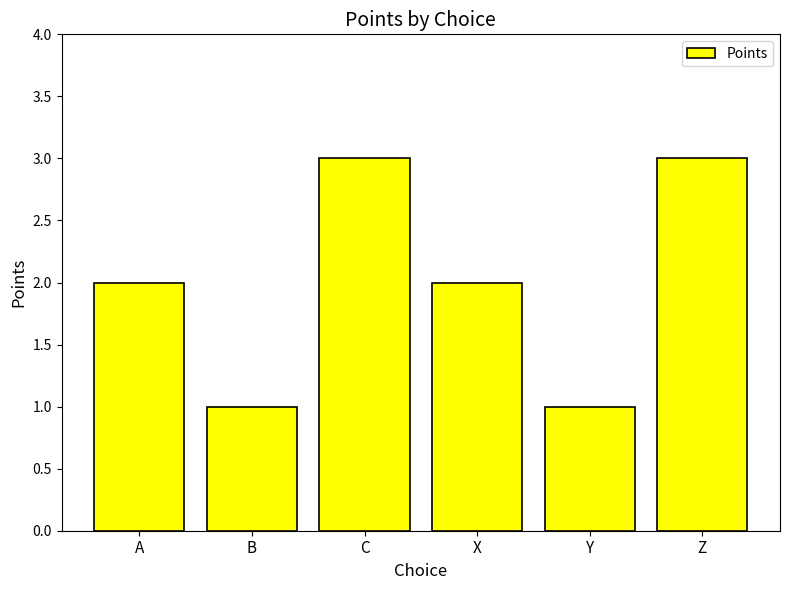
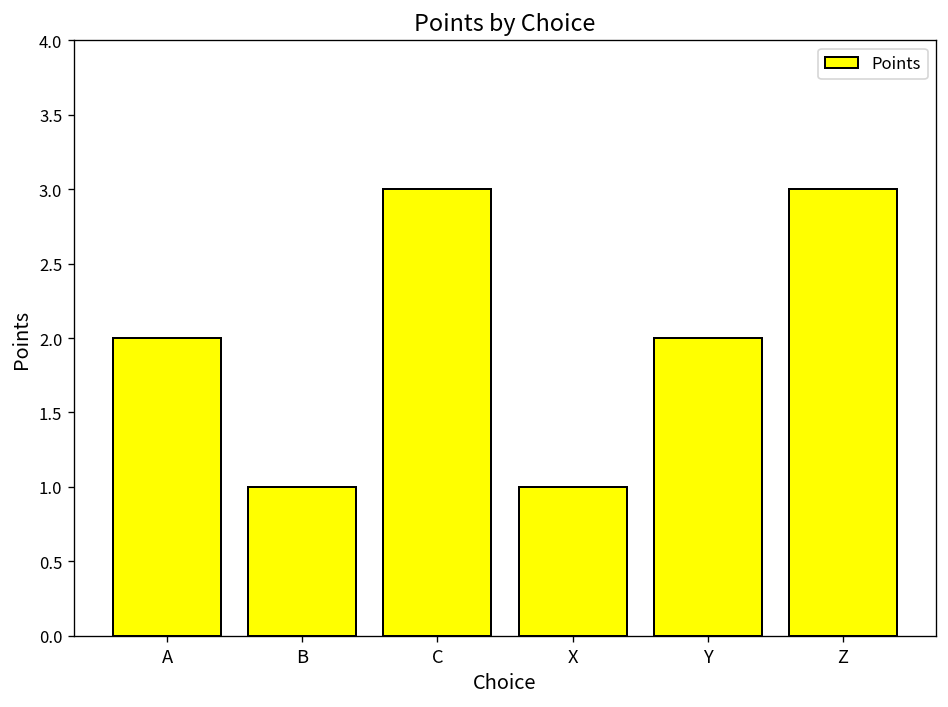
X: 2 -> 1
Y: 1 -> 2
